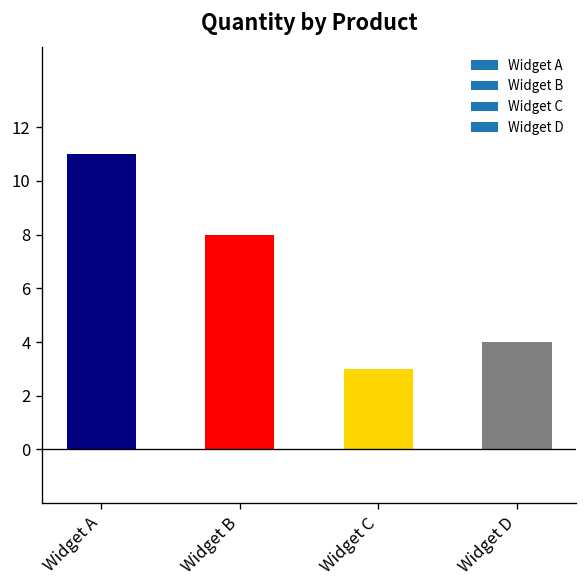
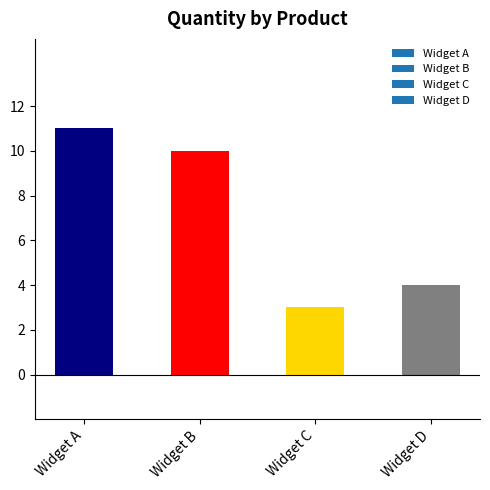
Widget B: 8 -> 10
